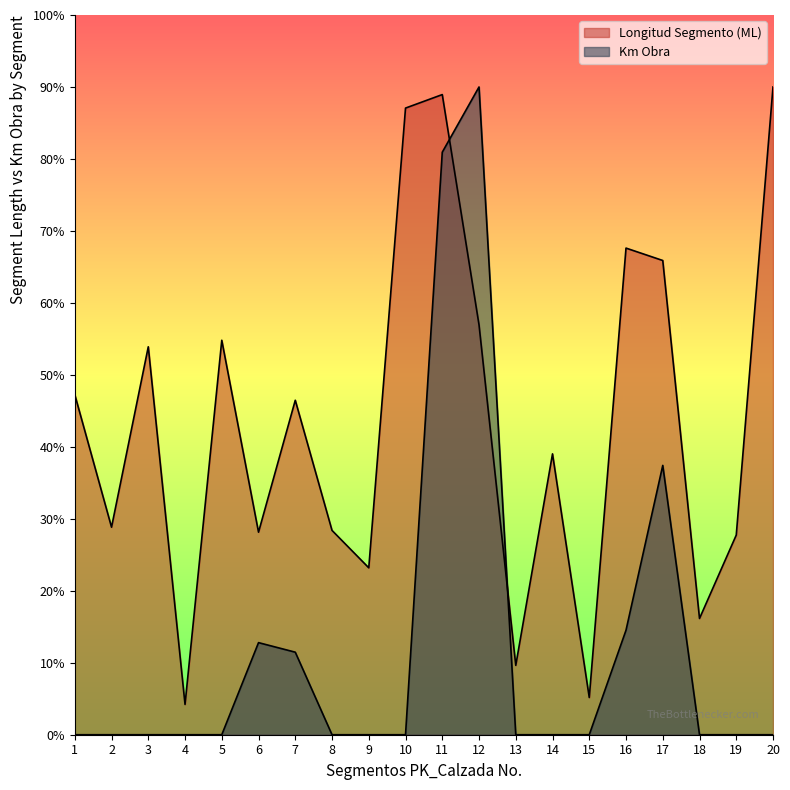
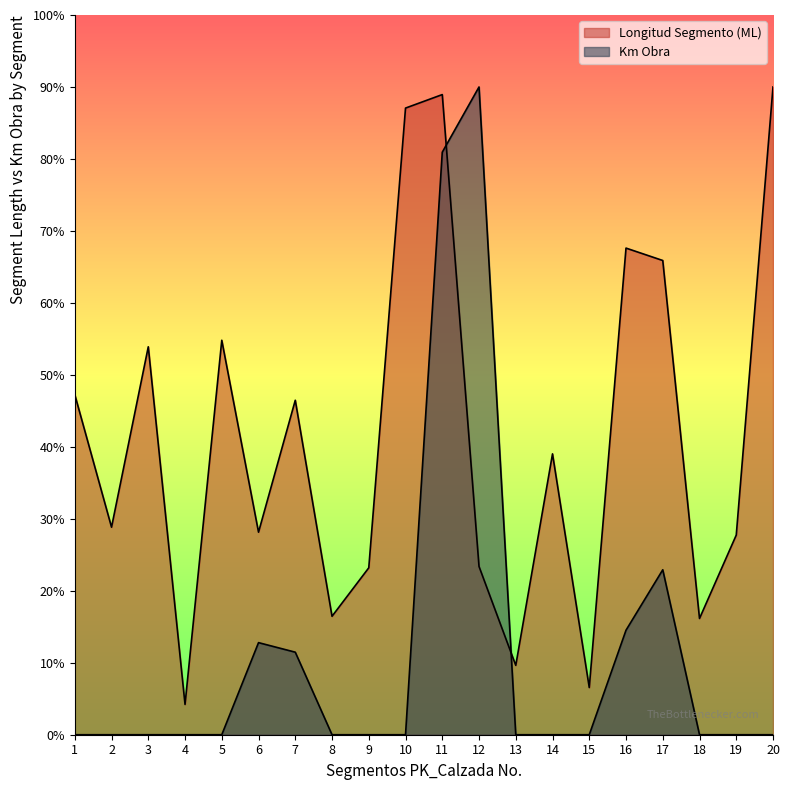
Longitud Segmento (ML), 8: 28% -> 16%
Longitud Segmento (ML), 12: 57% -> 23%
Longitud Segmento (ML), 15: 5% -> 7%
Km Obra, 17: 37% -> 23%
